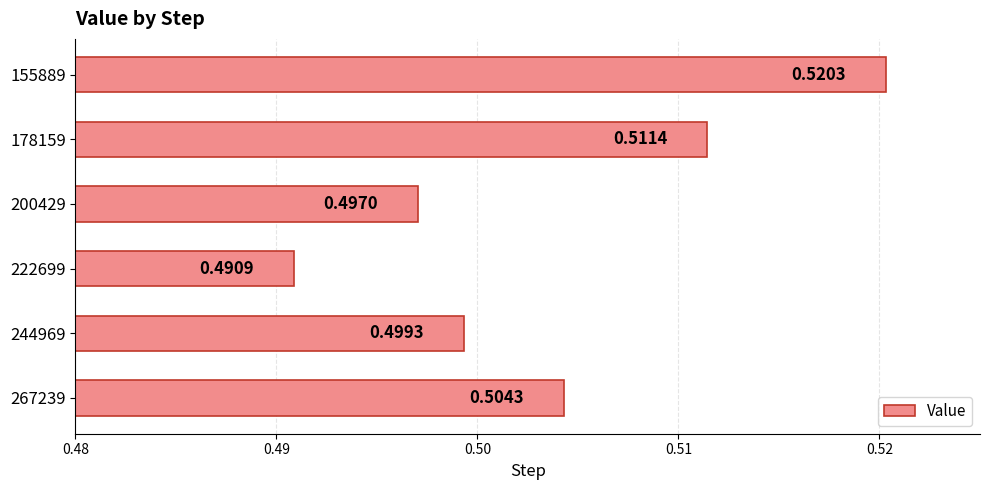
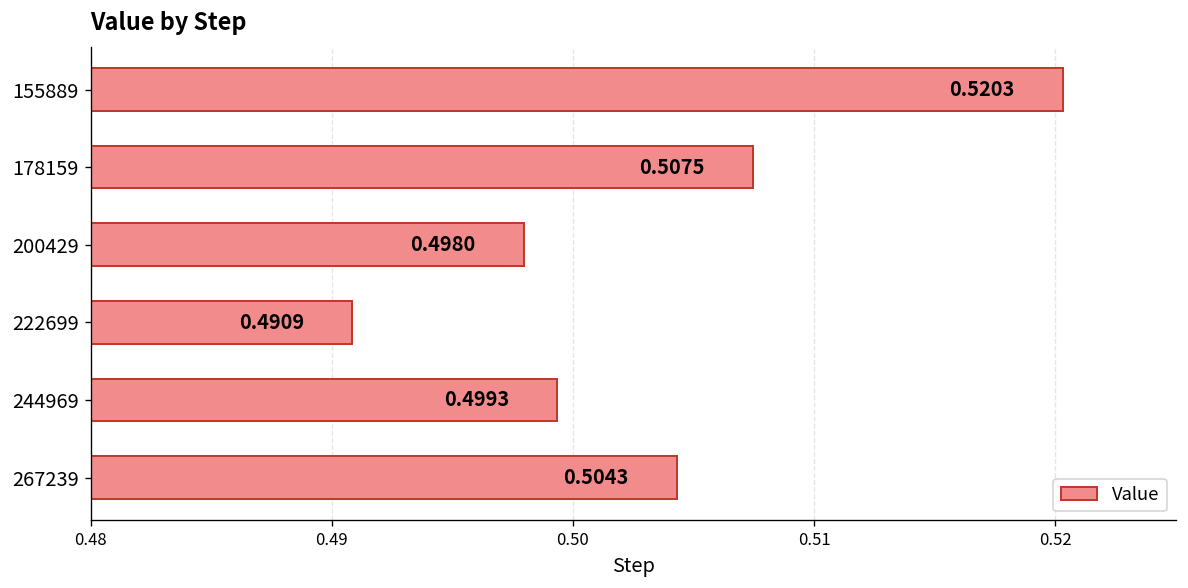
178159: 0.5114 -> 0.5075
200429: 0.4970 -> 0.4980
